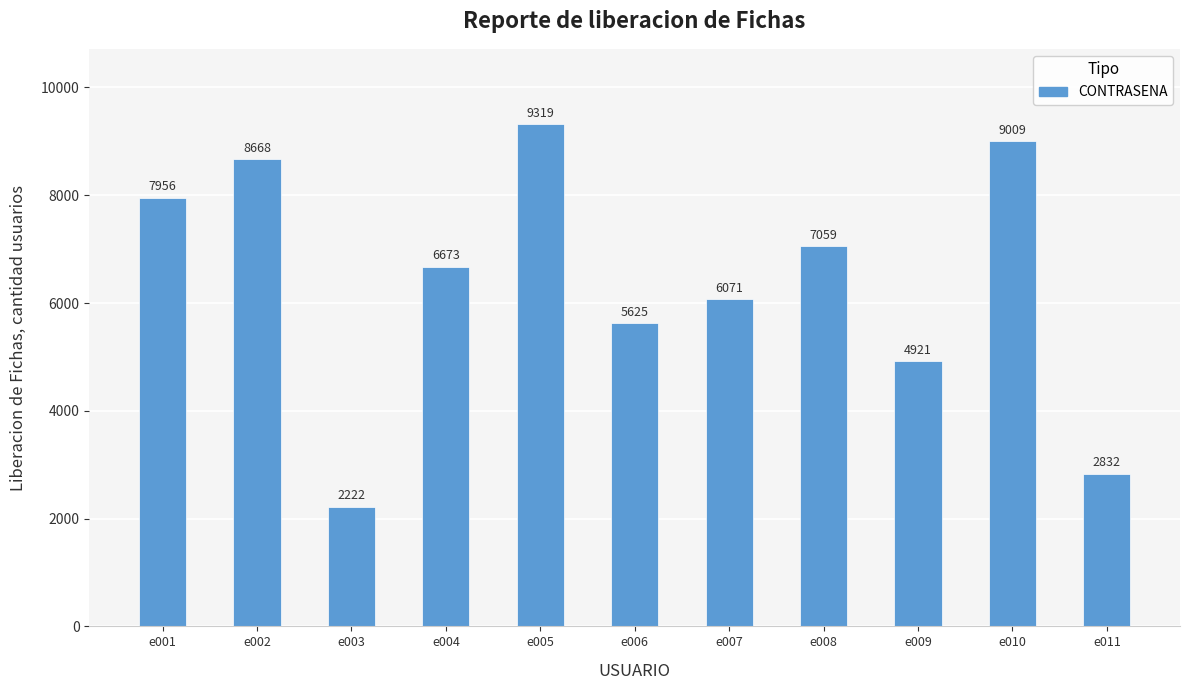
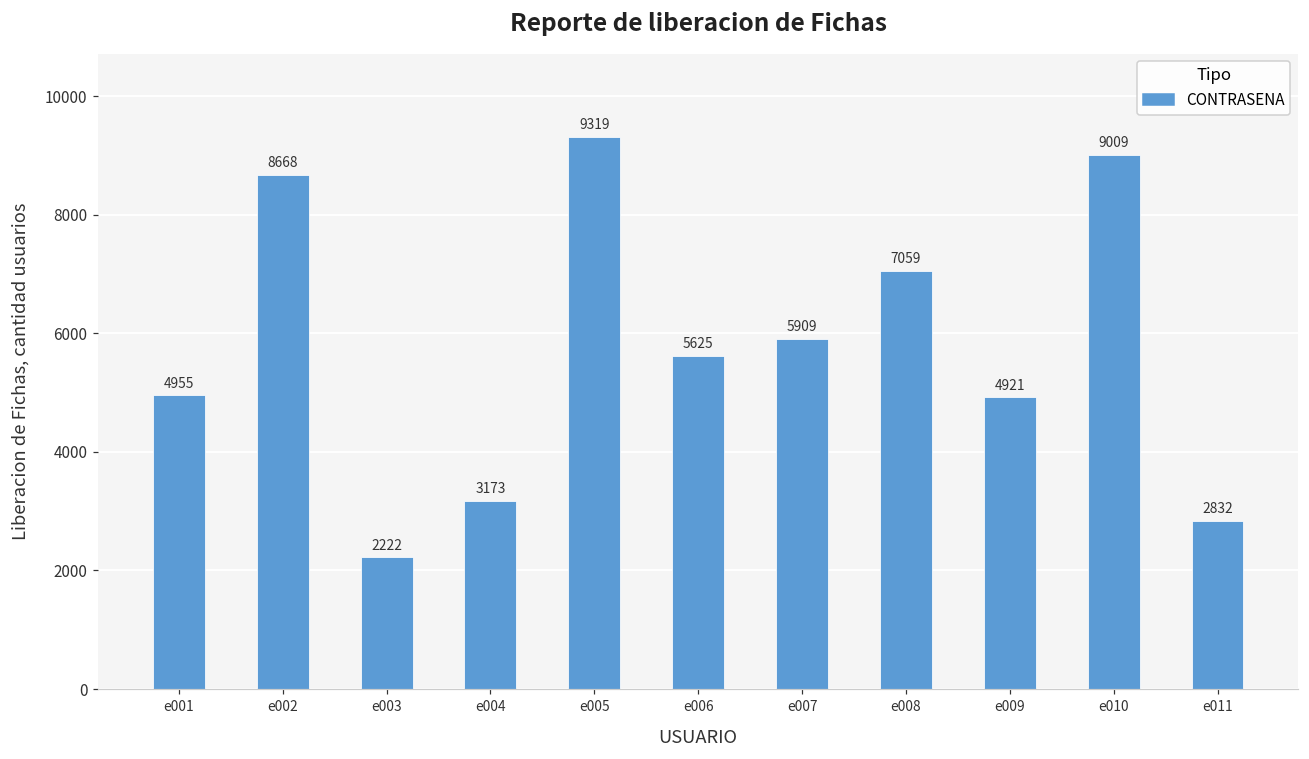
e001: 7956 -> 4955
e004: 6673 -> 3173
e007: 6071 -> 5909
